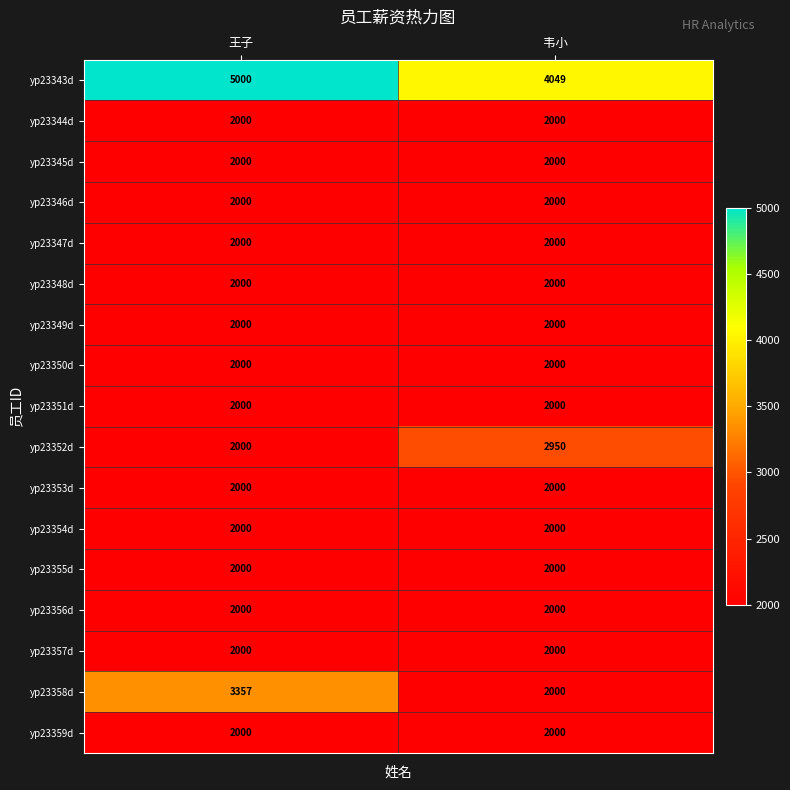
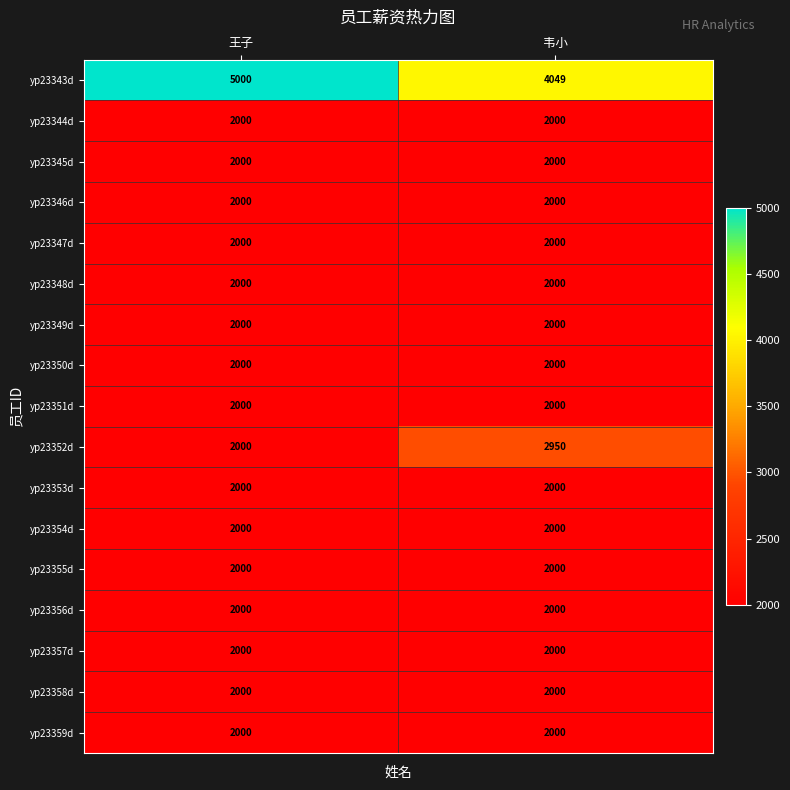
yp23358d, 王子: 3357 -> 2000
